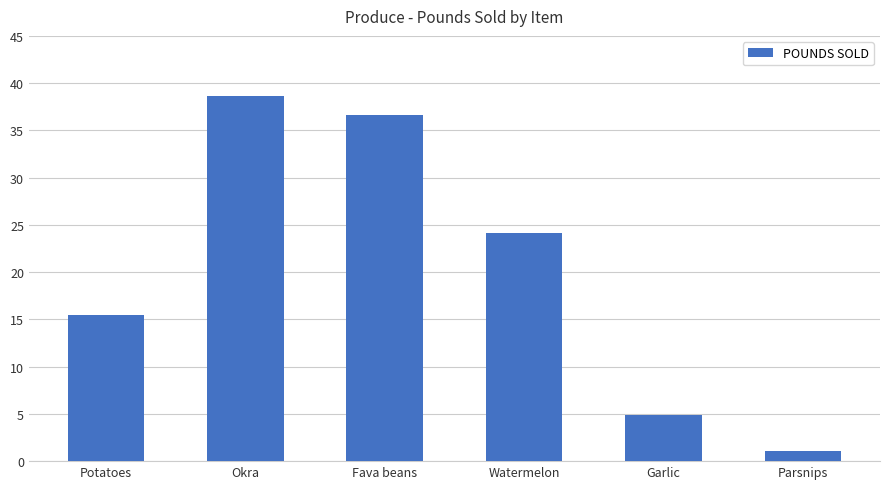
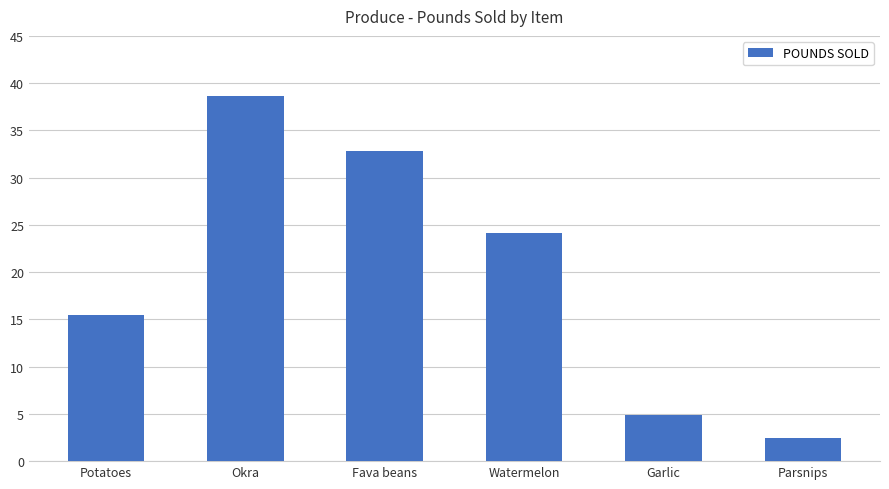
Fava beans: 37 -> 33
Parsnips: 1 -> 2
